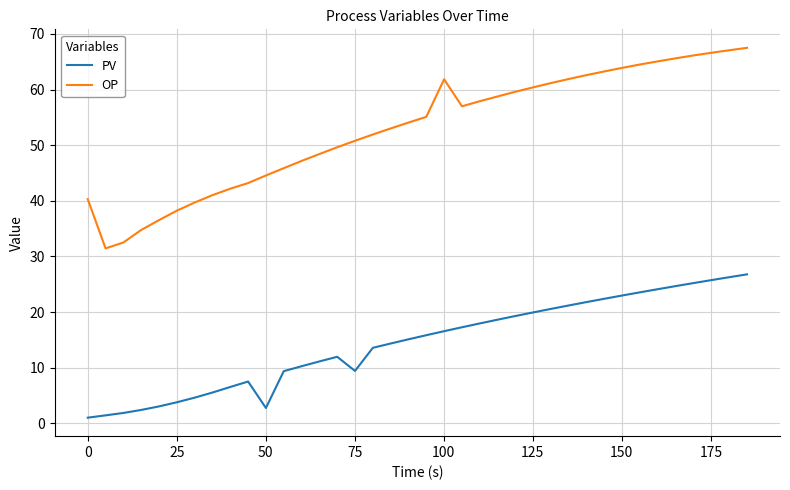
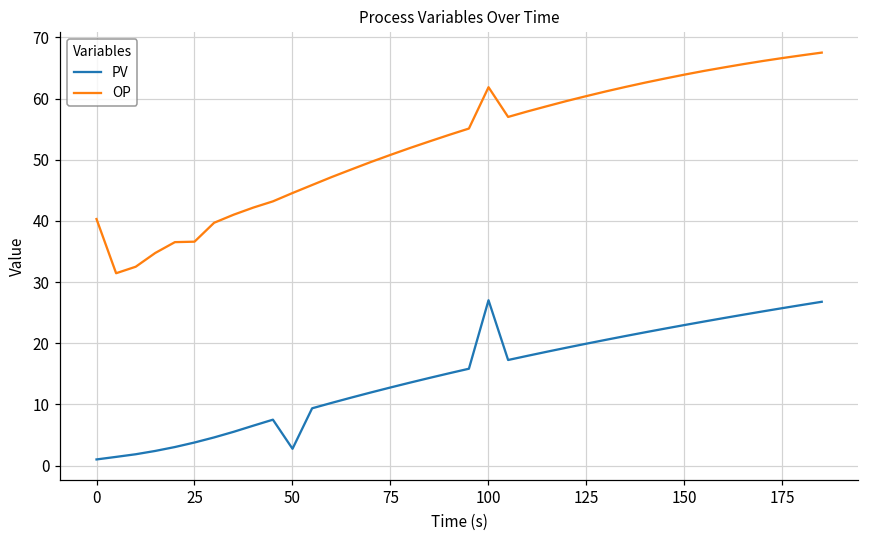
OP, 25: 38 -> 37
PV, 75: 9 -> 13
PV, 100: 17 -> 27
